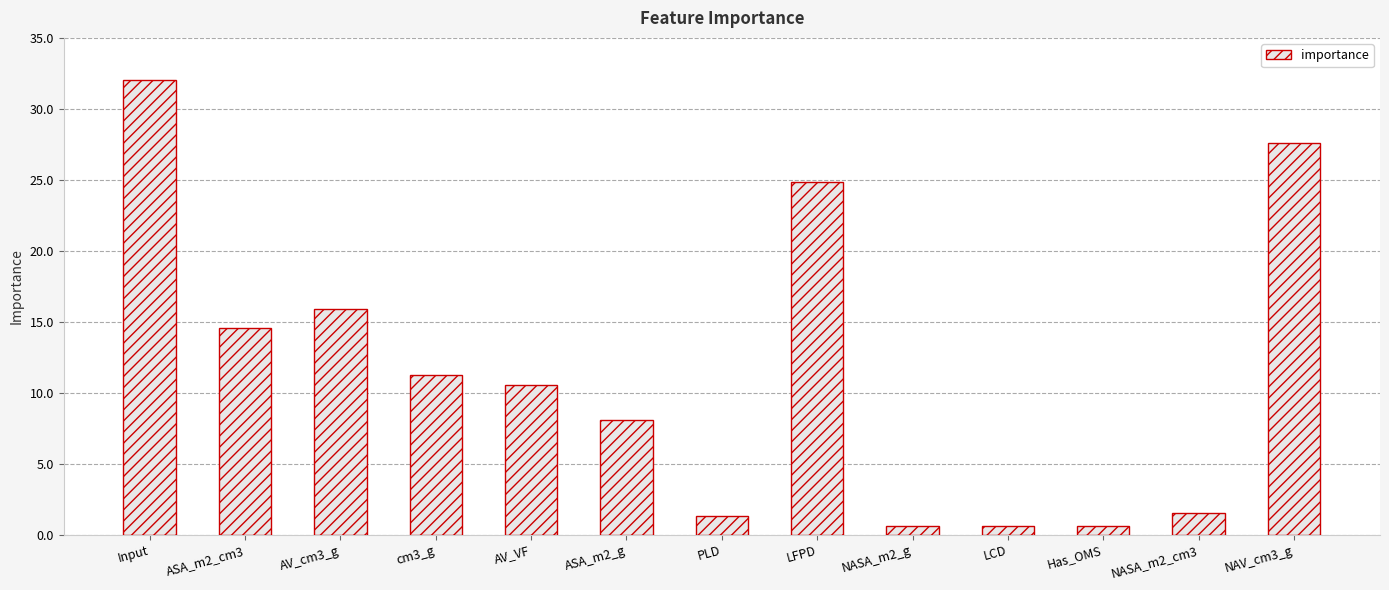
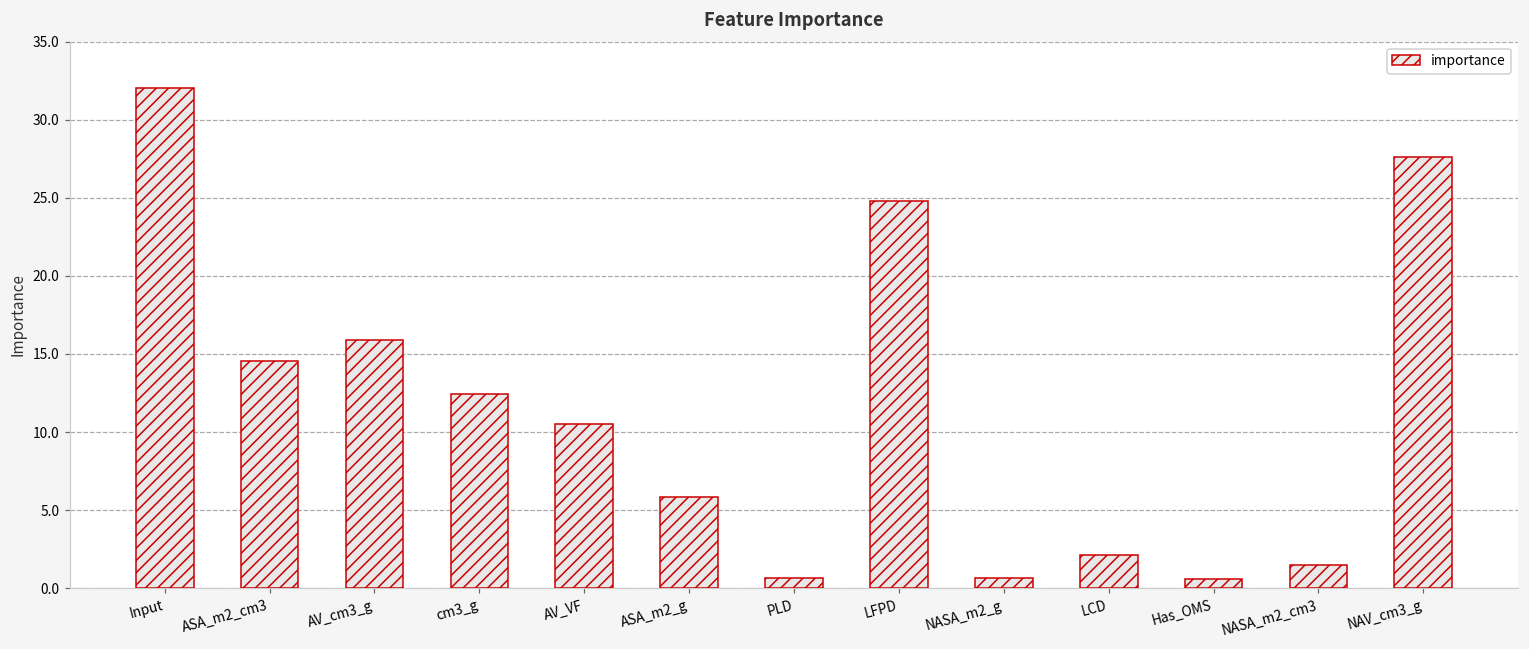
cm3_g: 11.3 -> 12.4
ASA_m2_g: 8.1 -> 5.8
PLD: 1.3 -> 0.6
LCD: 0.6 -> 2.1
